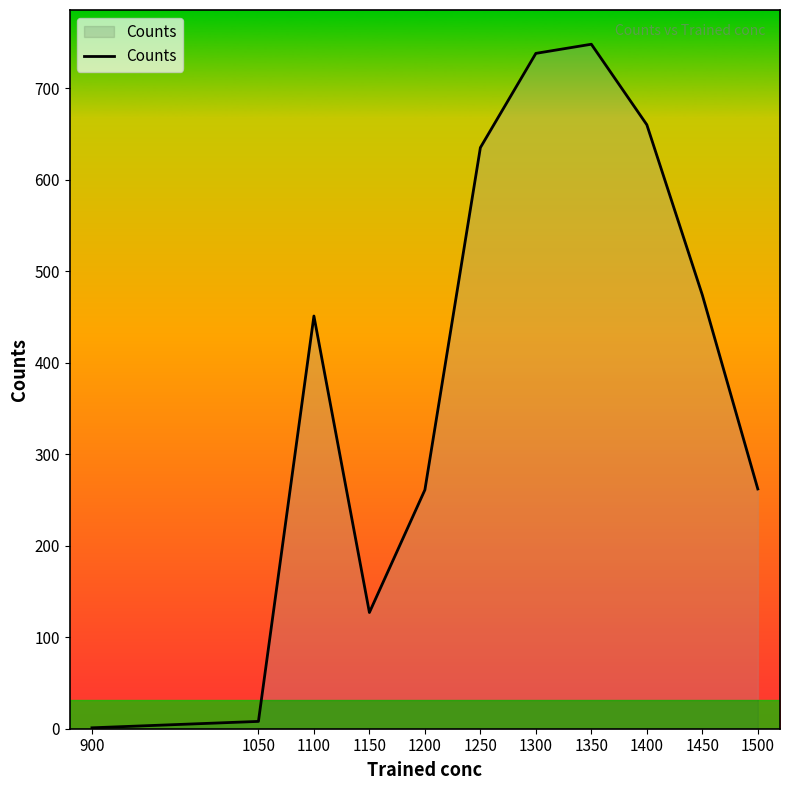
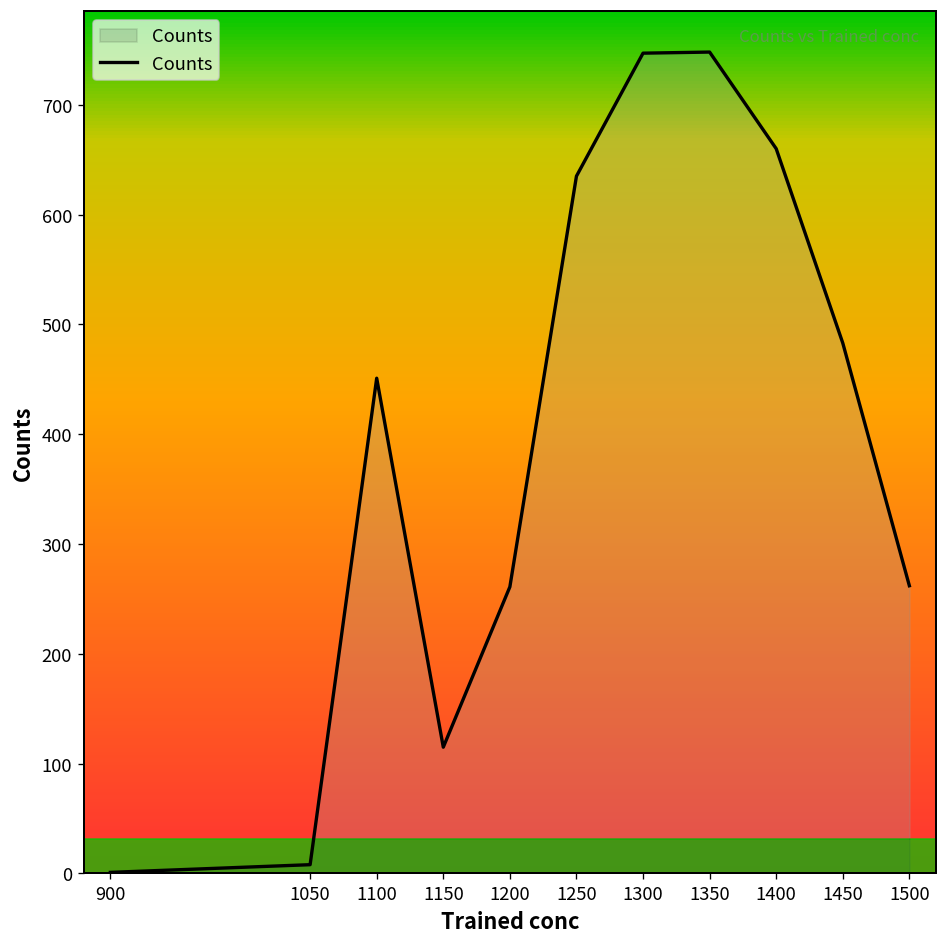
1150: 130 -> 120
1300: 740 -> 750
1450: 470 -> 480
